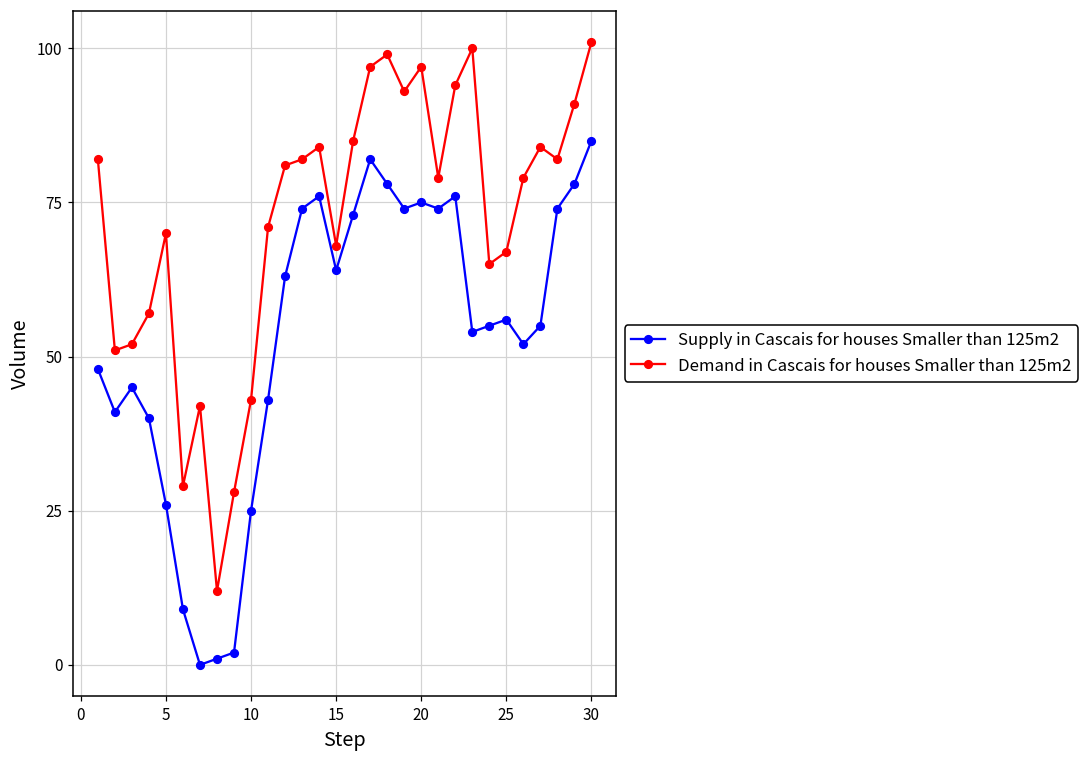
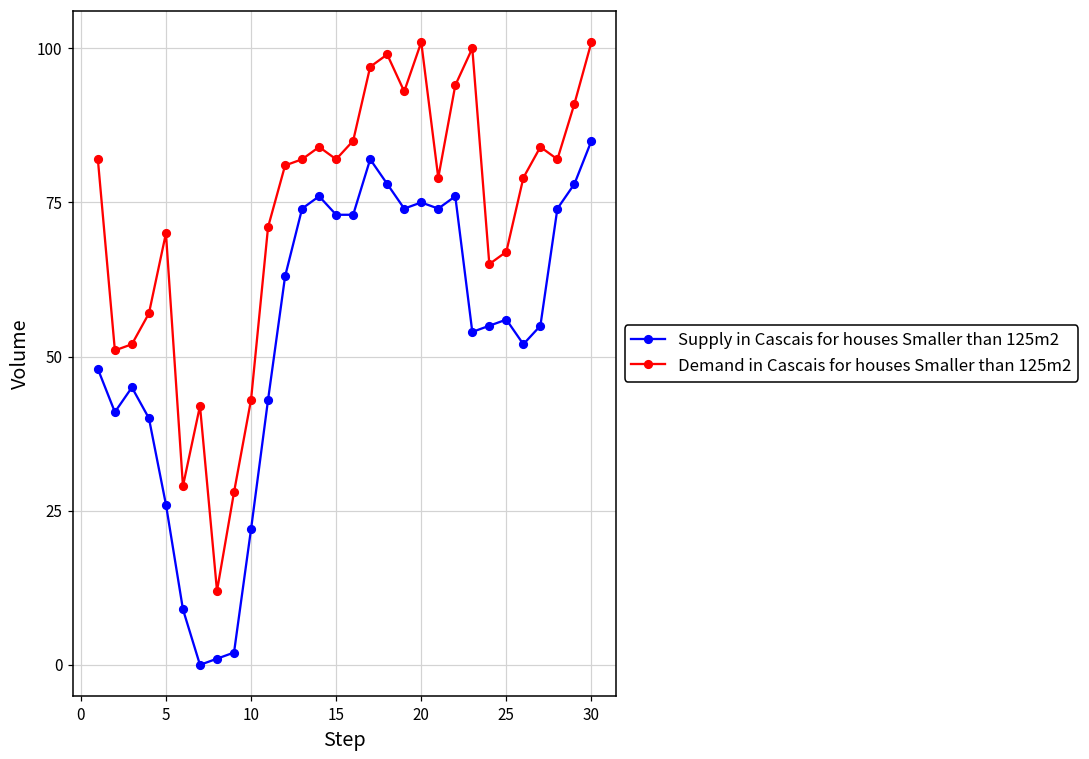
Supply in Cascais for houses Smaller than 125m2, 10: 25 -> 22
Supply in Cascais for houses Smaller than 125m2, 15: 64 -> 73
Demand in Cascais for houses Smaller than 125m2, 15: 68 -> 82
Demand in Cascais for houses Smaller than 125m2, 20: 97 -> 101
